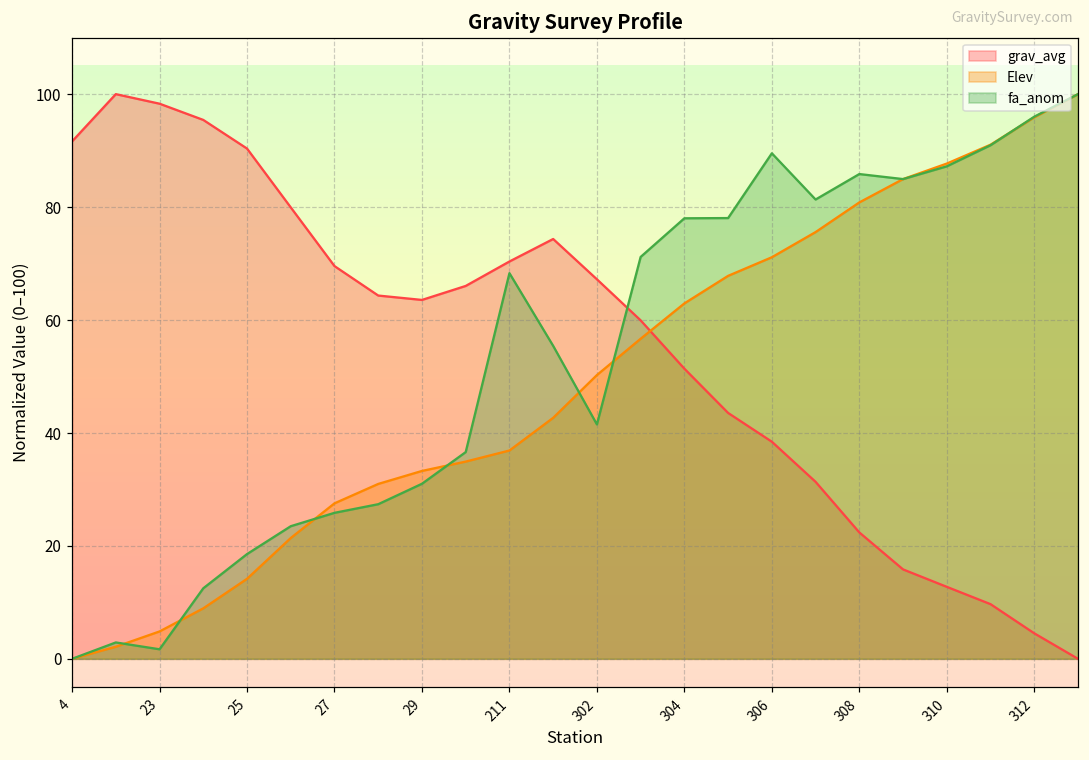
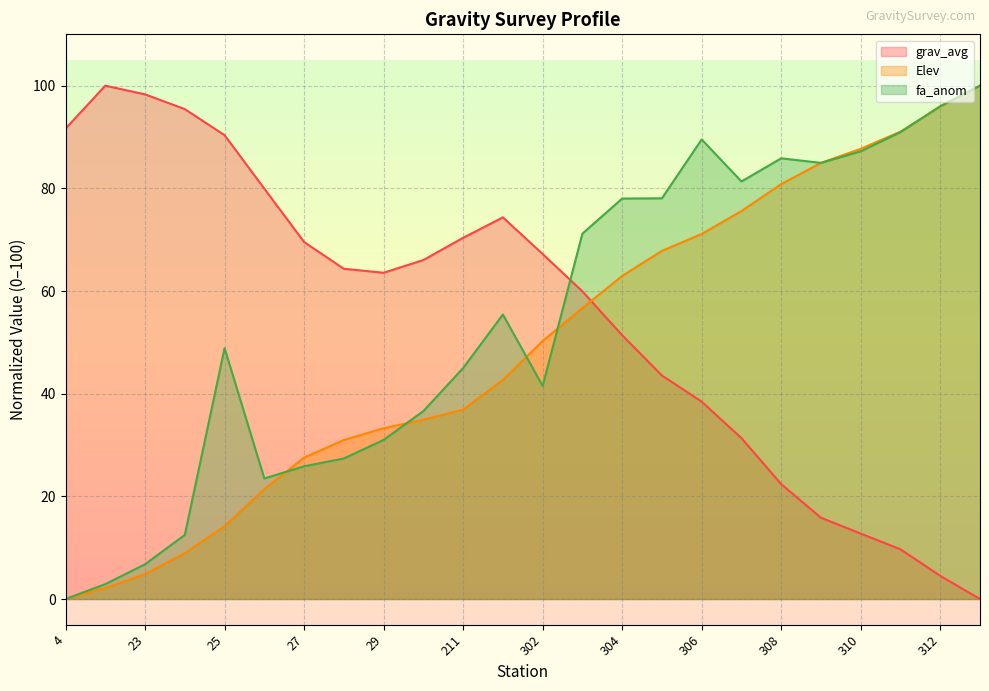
fa_anom, 23: 2 -> 7
fa_anom, 25: 19 -> 49
fa_anom, 211: 68 -> 45
